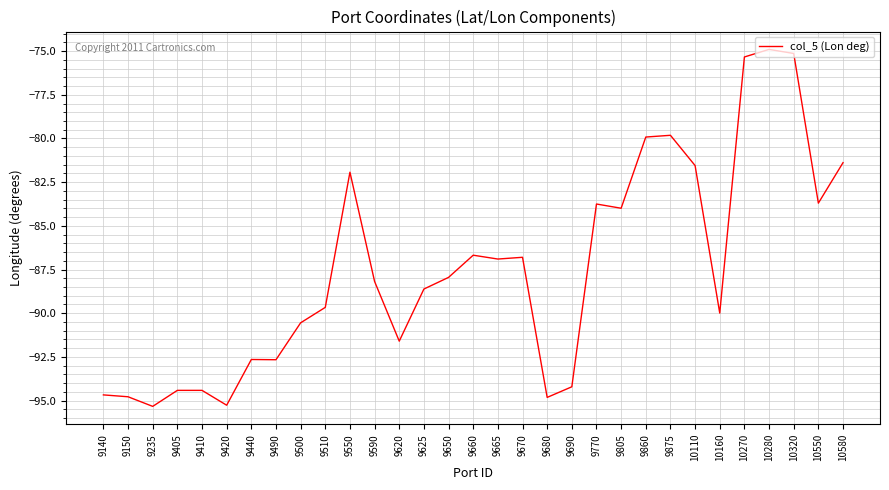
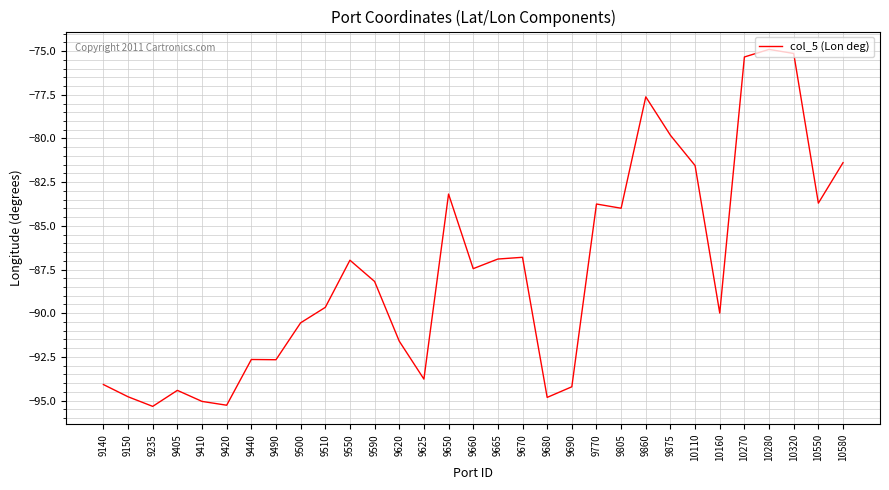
9140: -94.7 -> -94.1
9410: -94.4 -> -95.0
9550: -81.9 -> -87.0
9625: -88.6 -> -93.8
9650: -88.0 -> -83.2
9660: -86.7 -> -87.5
9860: -79.9 -> -77.6
